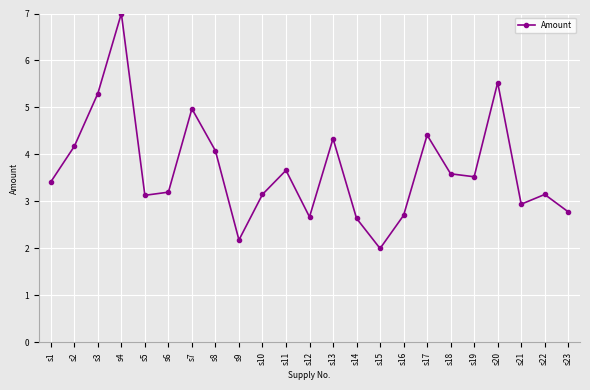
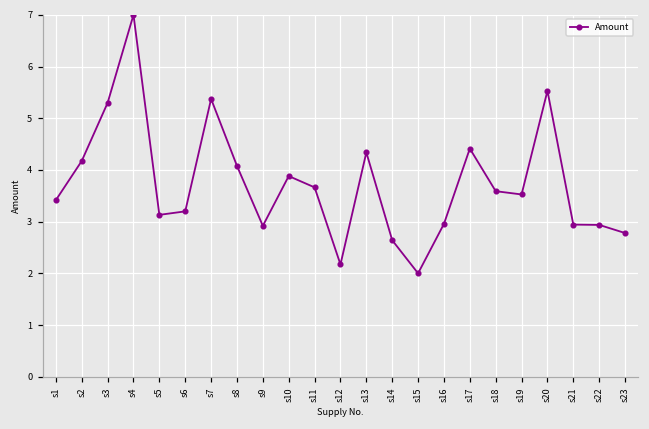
s7: 5.0 -> 5.4
s9: 2.2 -> 2.9
s10: 3.2 -> 3.9
s12: 2.7 -> 2.2
s16: 2.7 -> 3.0
s22: 3.1 -> 2.9
